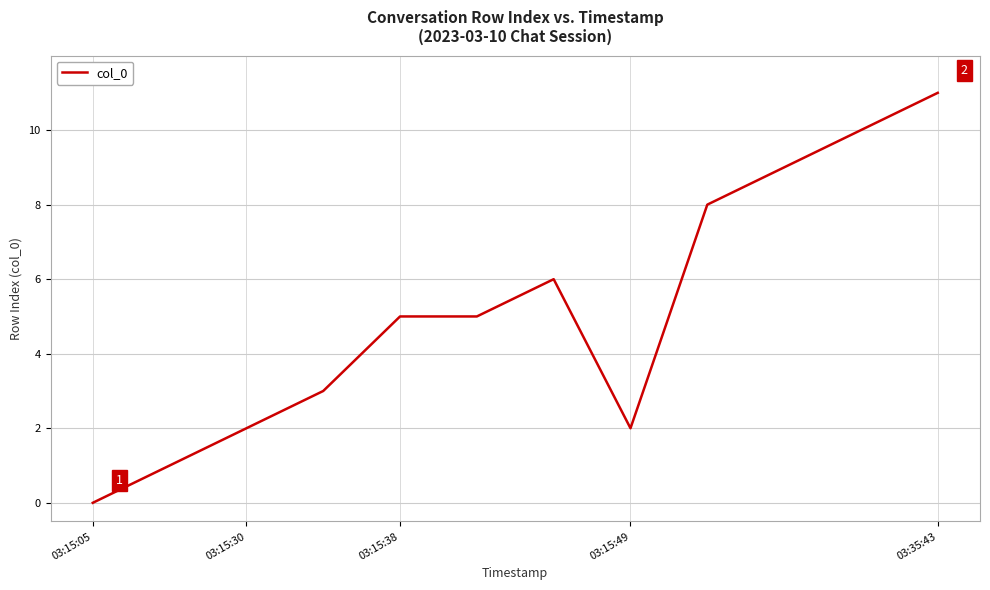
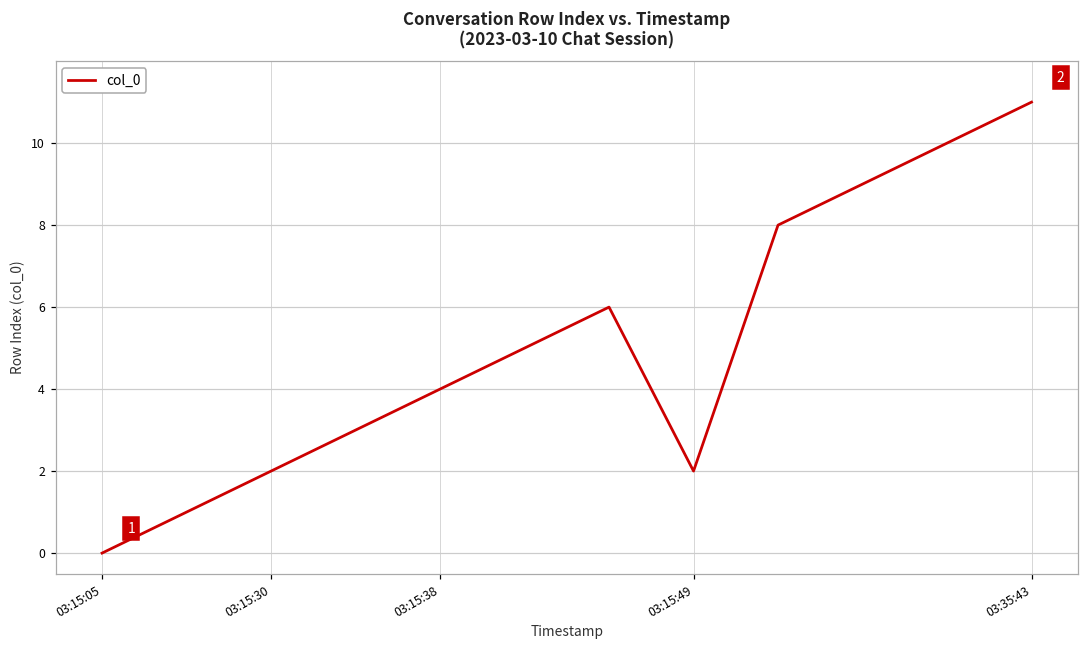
03:15:38: 5 -> 4
